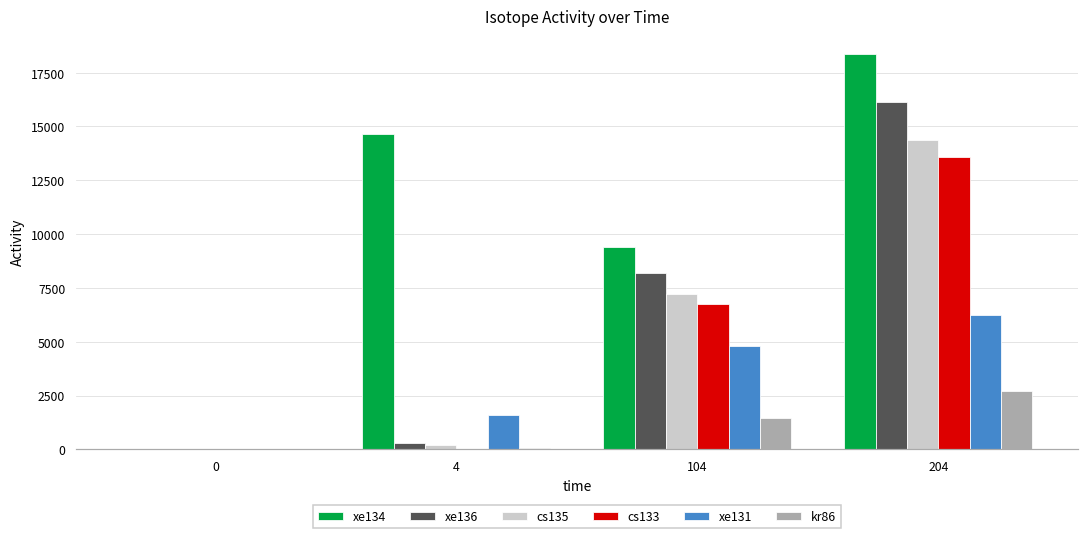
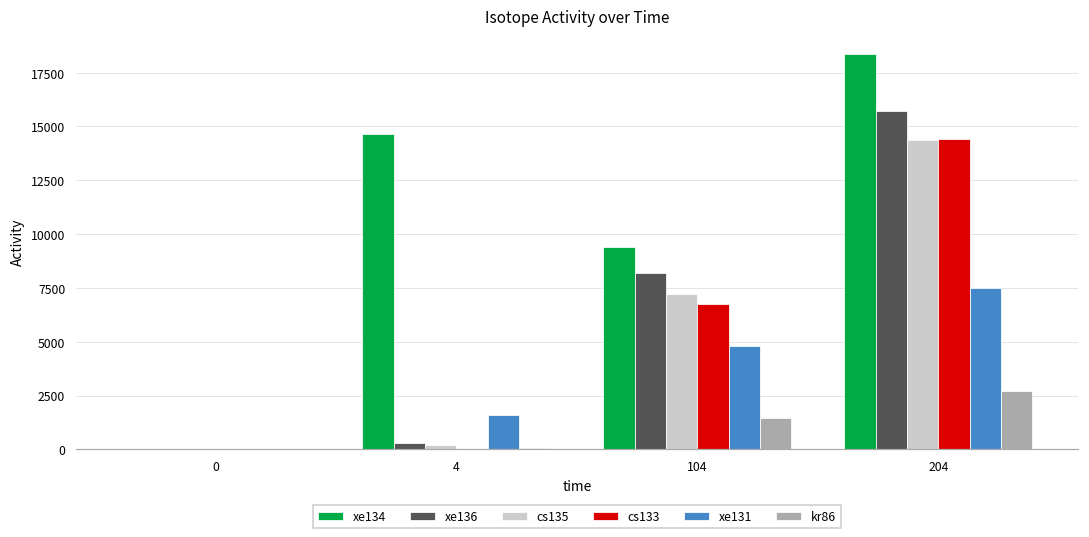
xe136, 204: 16100 -> 15700
cs133, 204: 13600 -> 14400
xe131, 204: 6300 -> 7500
